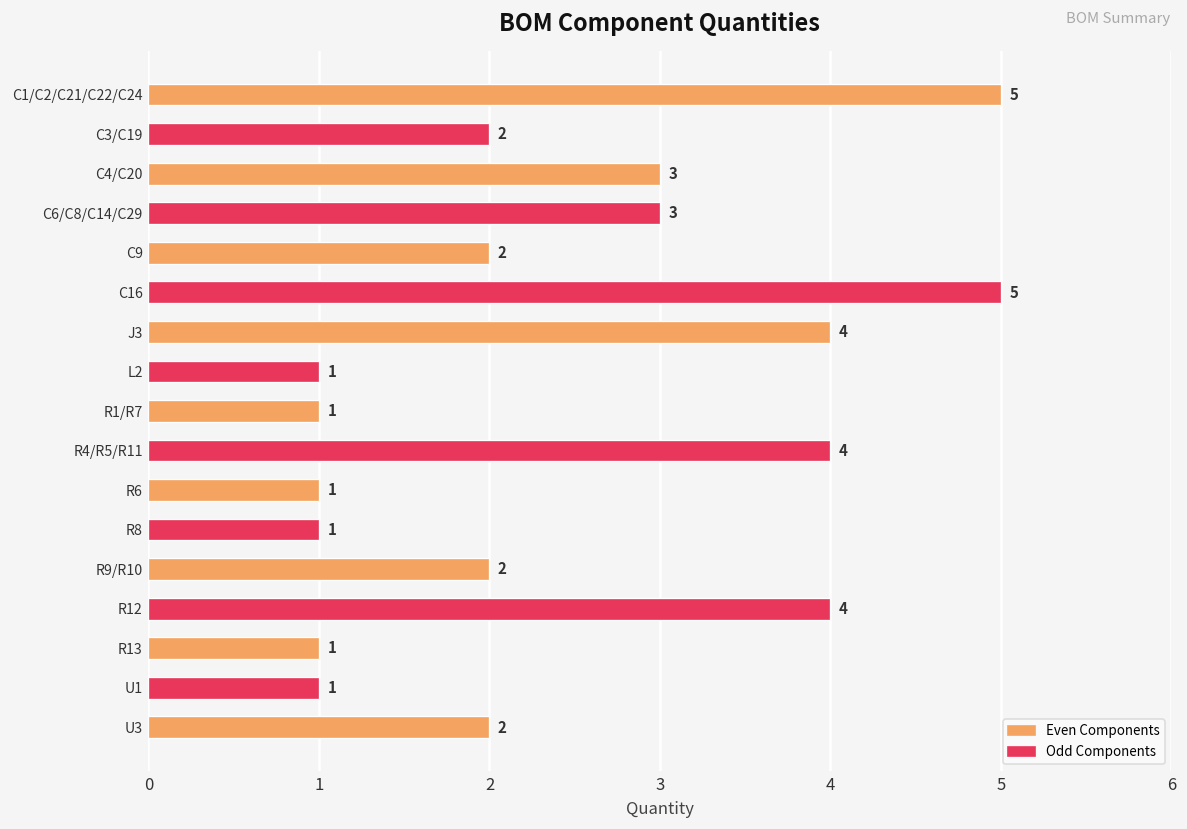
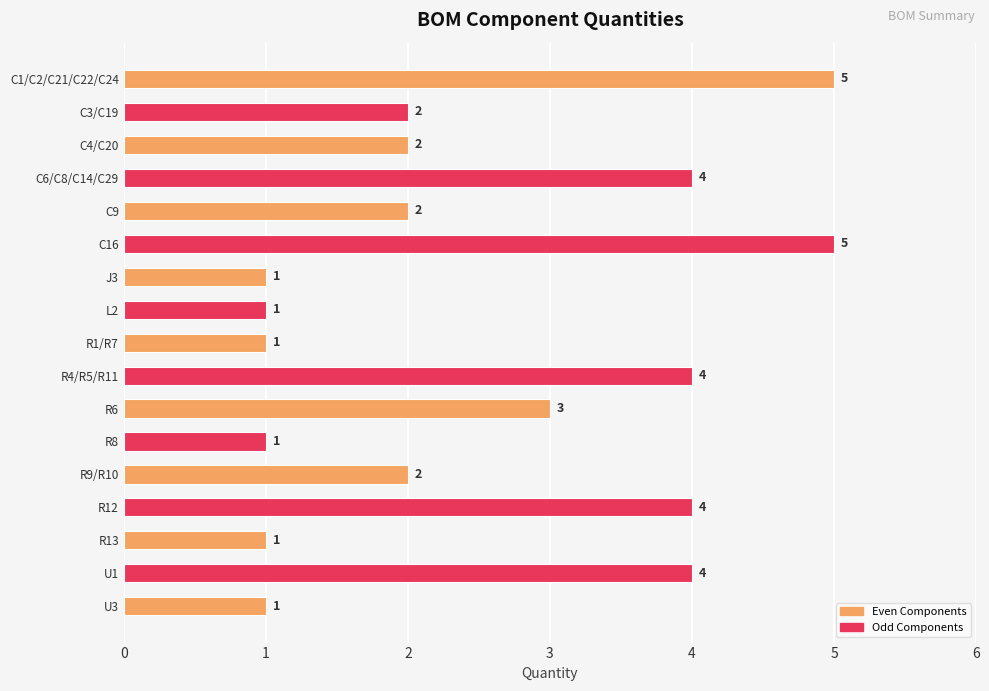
C4/C20: 3 -> 2
C6/C8/C14/C29: 3 -> 4
J3: 4 -> 1
R6: 1 -> 3
U1: 1 -> 4
U3: 2 -> 1
